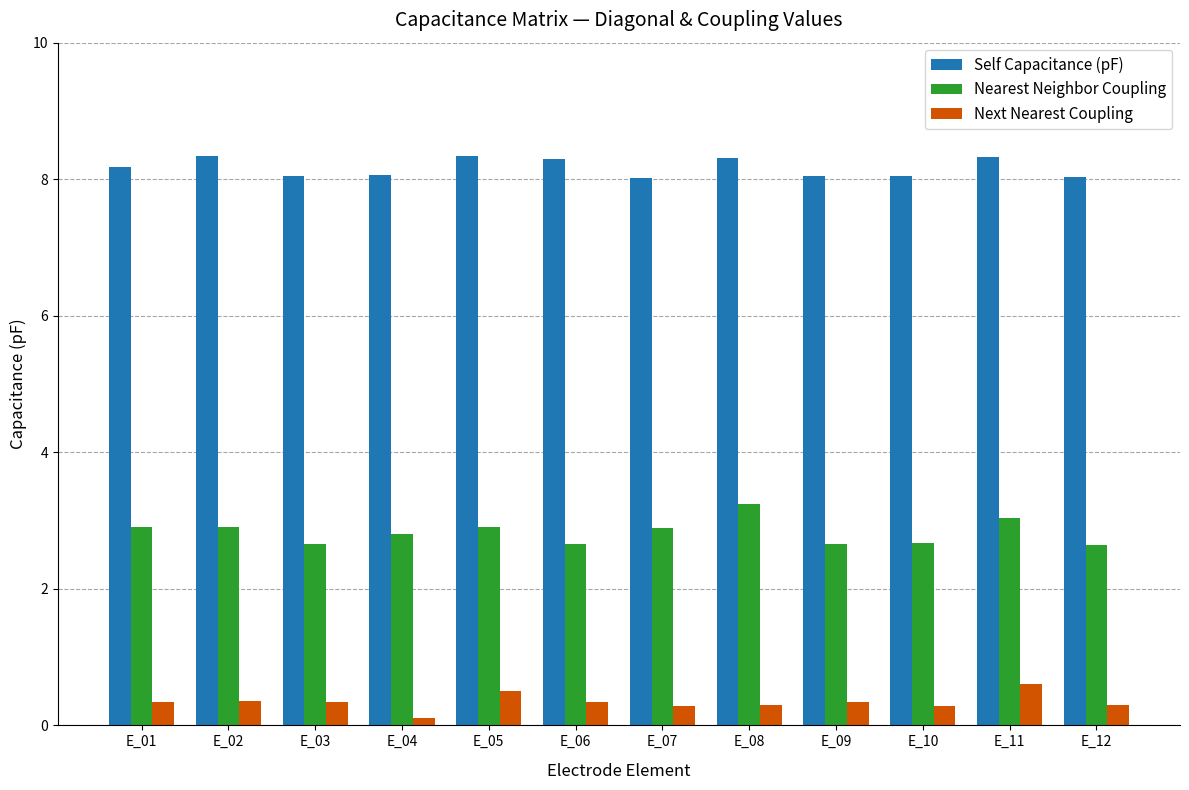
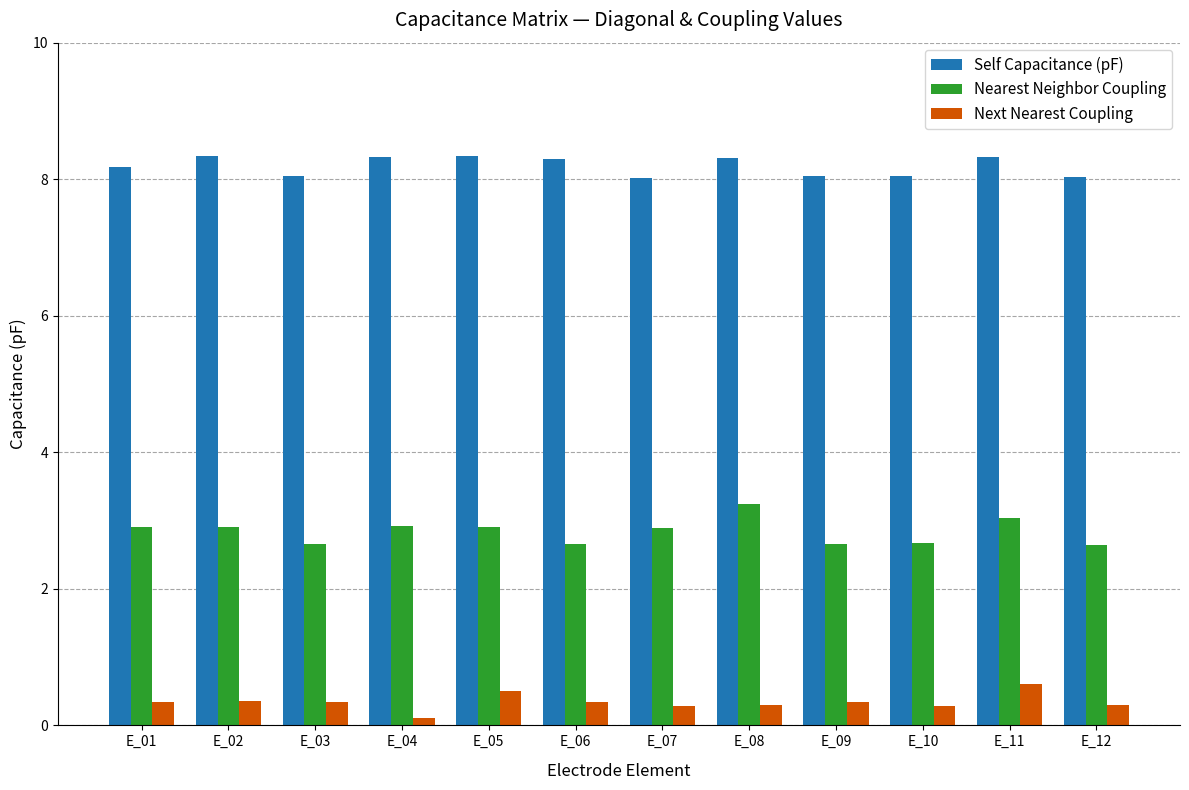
Self Capacitance (pF), E_04: 8.1 -> 8.3
Nearest Neighbor Coupling, E_04: 2.8 -> 2.9
